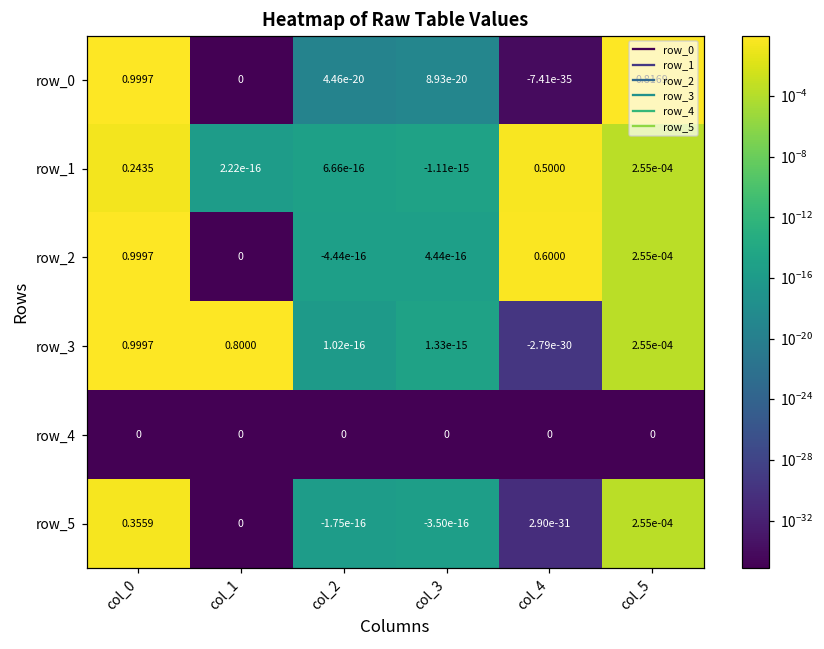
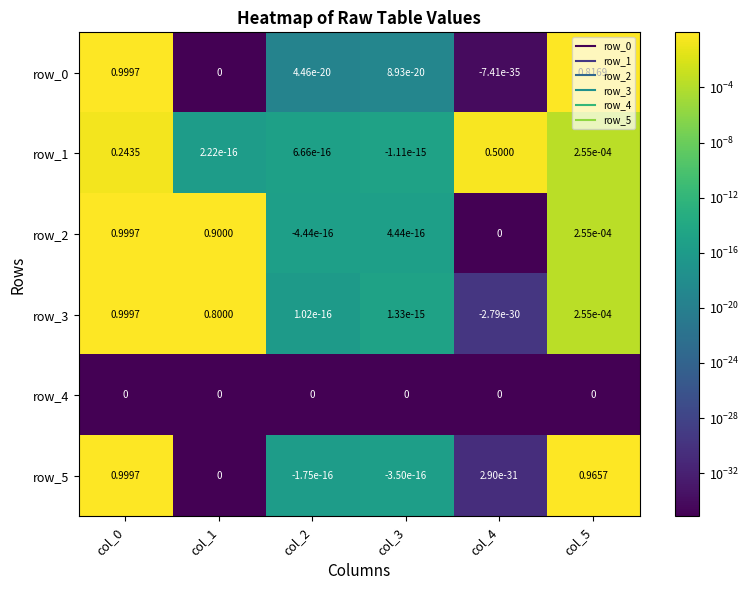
row_2, col_1: 0 -> 0.9000
row_2, col_4: 0.6000 -> 0
row_5, col_0: 0.3559 -> 0.9997
row_5, col_5: 2.55e-04 -> 0.9657
